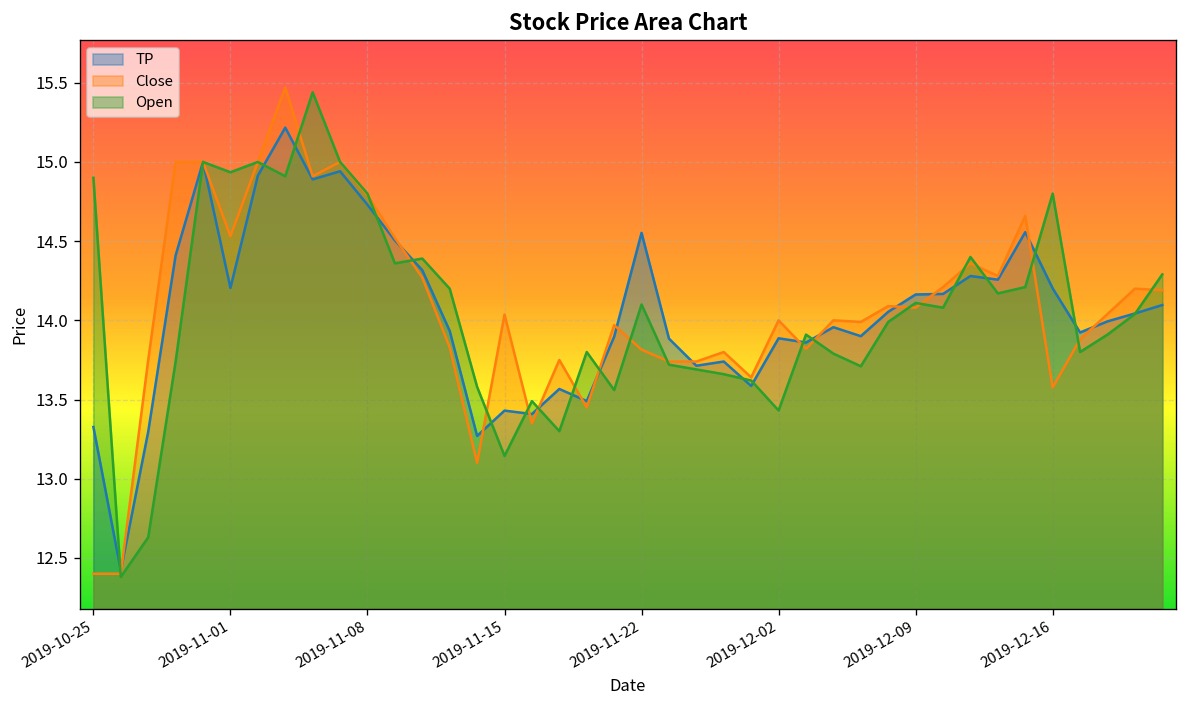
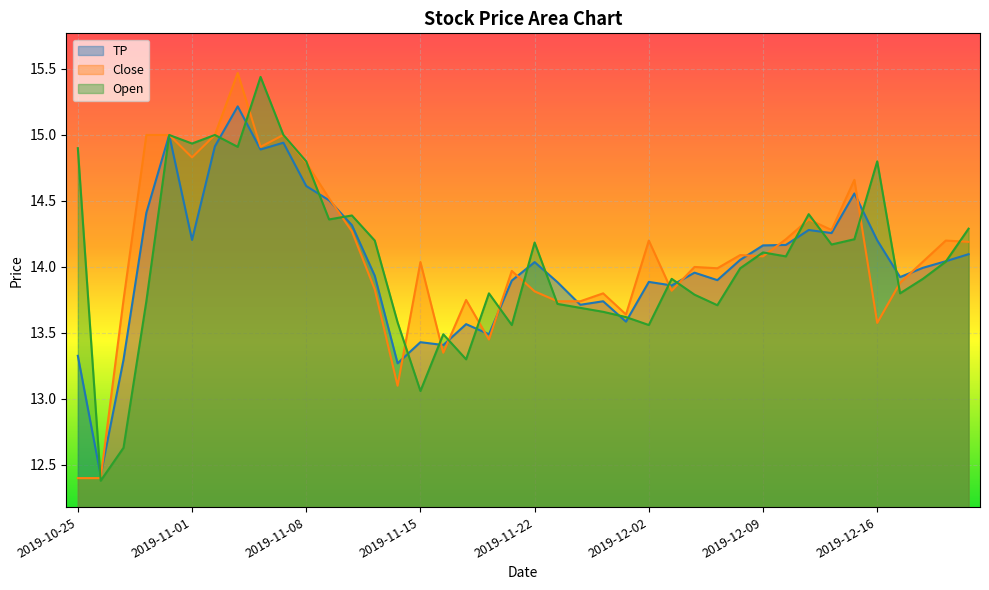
Close, 2019-11-01: 14.53 -> 14.83
TP, 2019-11-08: 14.73 -> 14.61
Open, 2019-11-15: 13.14 -> 13.06
TP, 2019-11-22: 14.55 -> 14.04
Open, 2019-11-22: 14.10 -> 14.18
Close, 2019-12-02: 14.0 -> 14.2
Open, 2019-12-02: 13.43 -> 13.56
